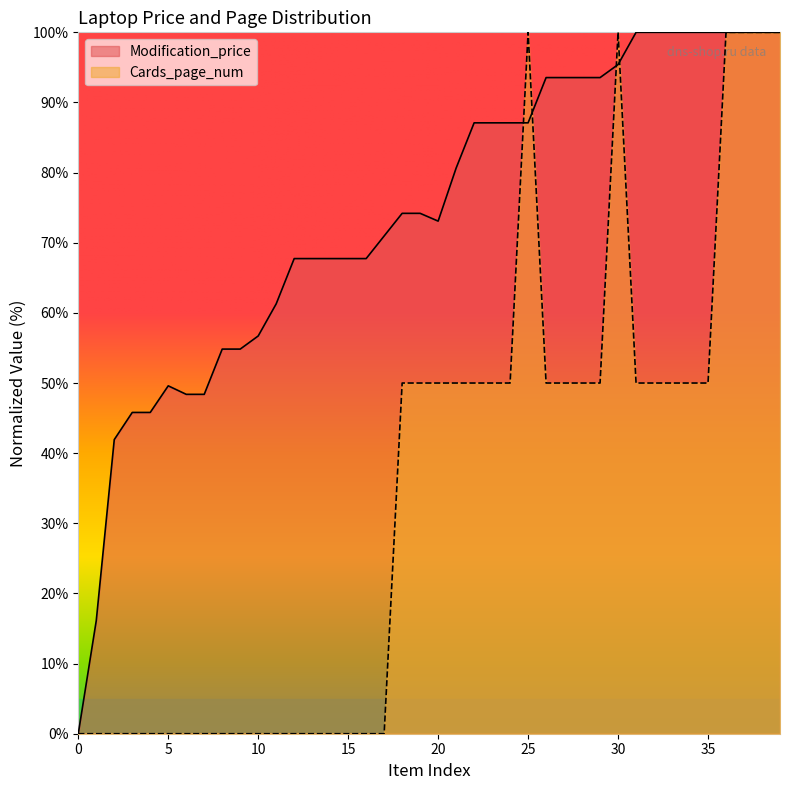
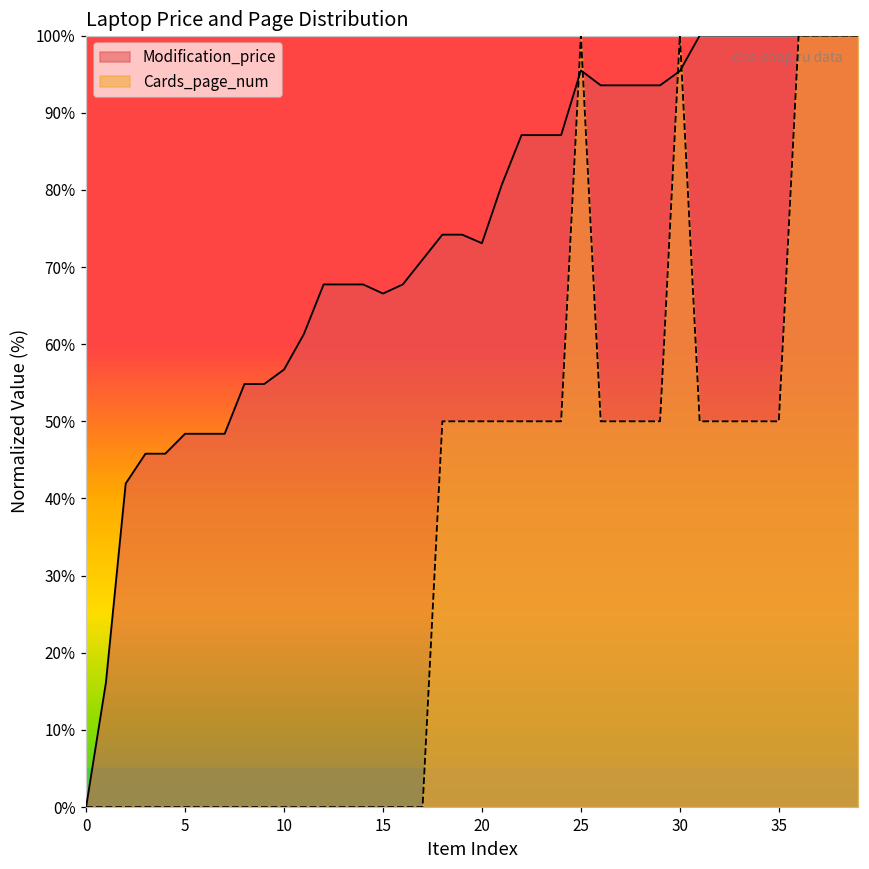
Modification_price, 5: 50% -> 48%
Modification_price, 15: 68% -> 67%
Modification_price, 25: 87% -> 95%
